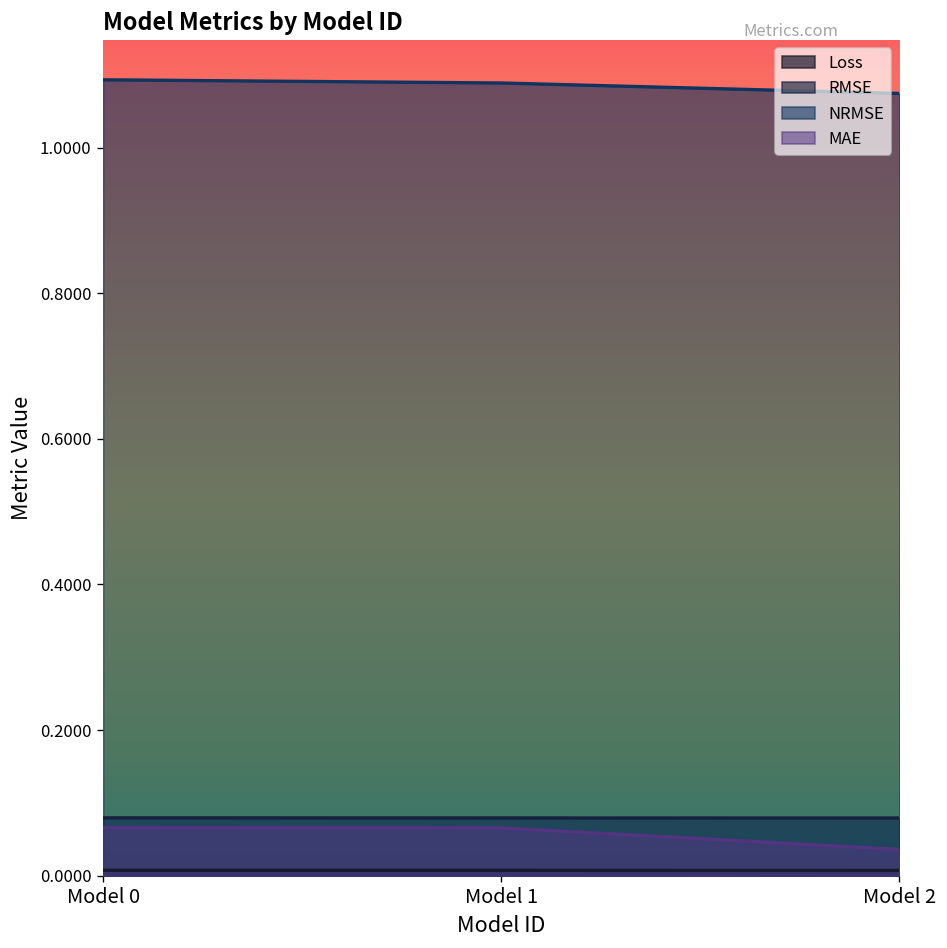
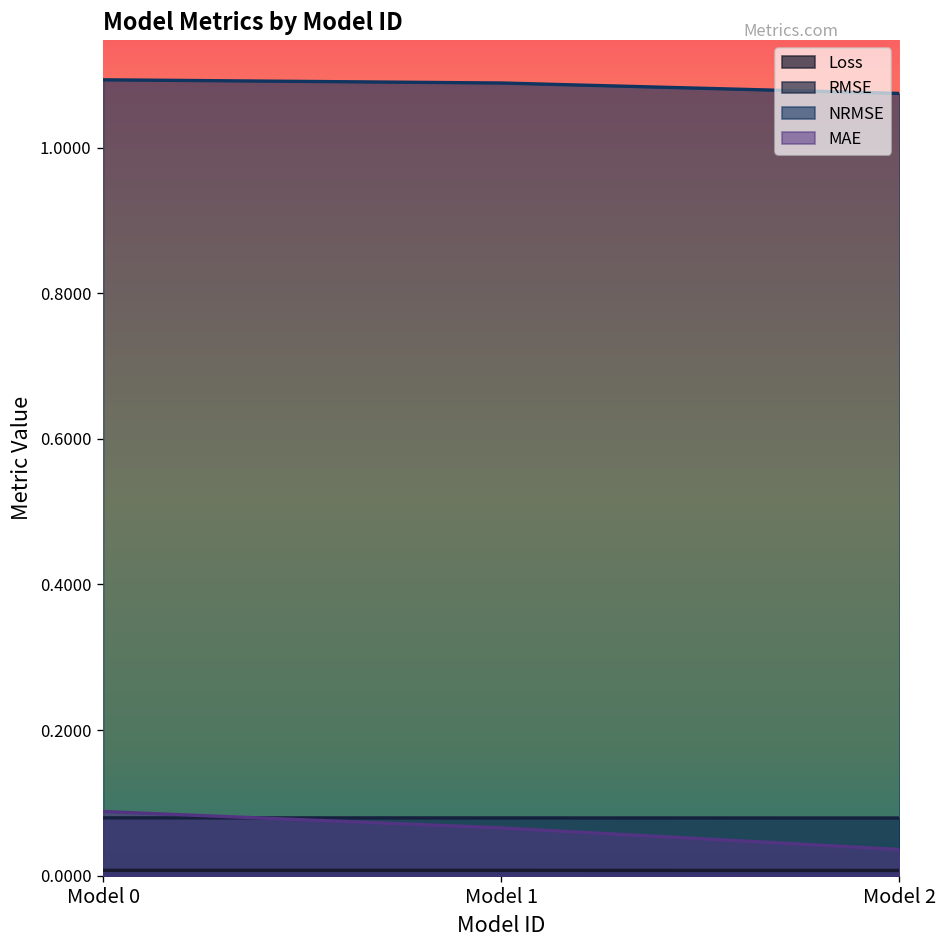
MAE, Model 0: 0.07 -> 0.09
